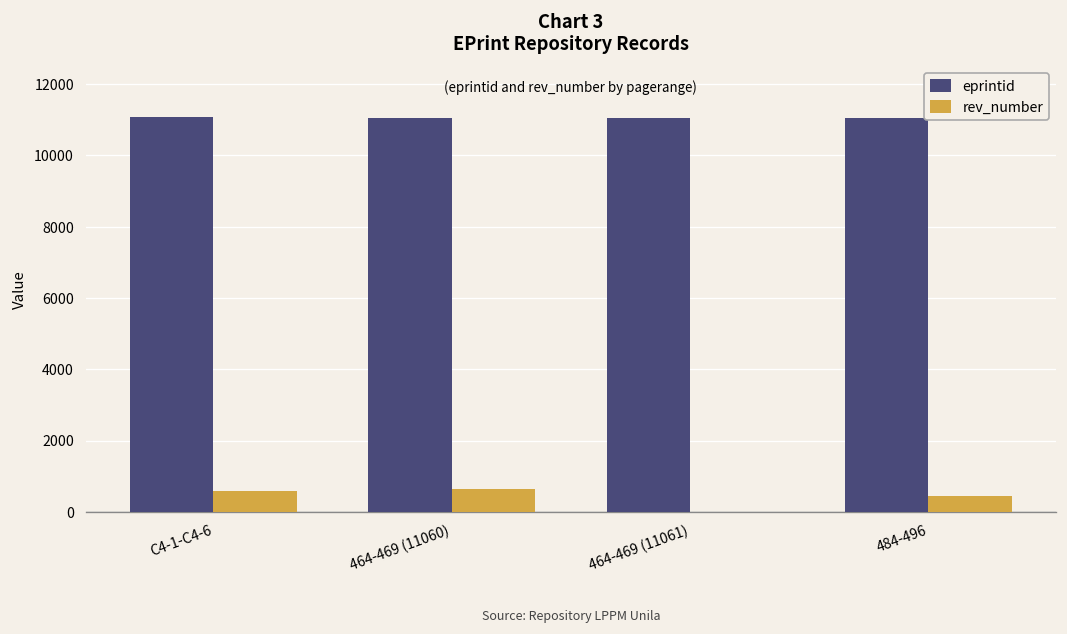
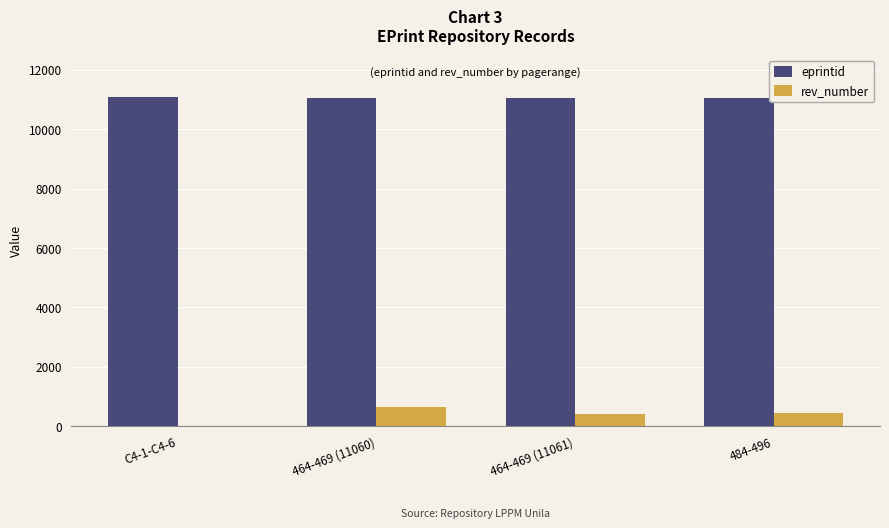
rev_number, C4-1-C4-6: 600 -> 0
rev_number, 464-469 (11061): 0 -> 400
